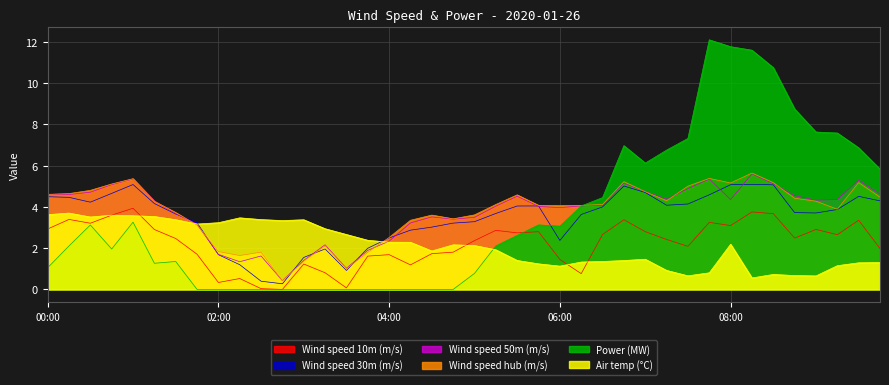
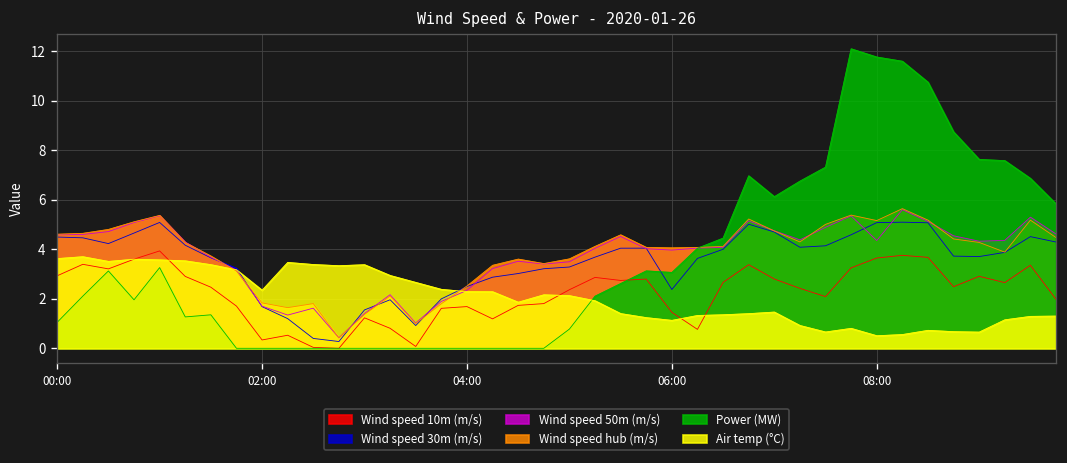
Air temp (°C), 02:00: 3.2 -> 2.3
Wind speed 10m (m/s), 08:00: 3.1 -> 3.6
Air temp (°C), 08:00: 2.2 -> 0.5
